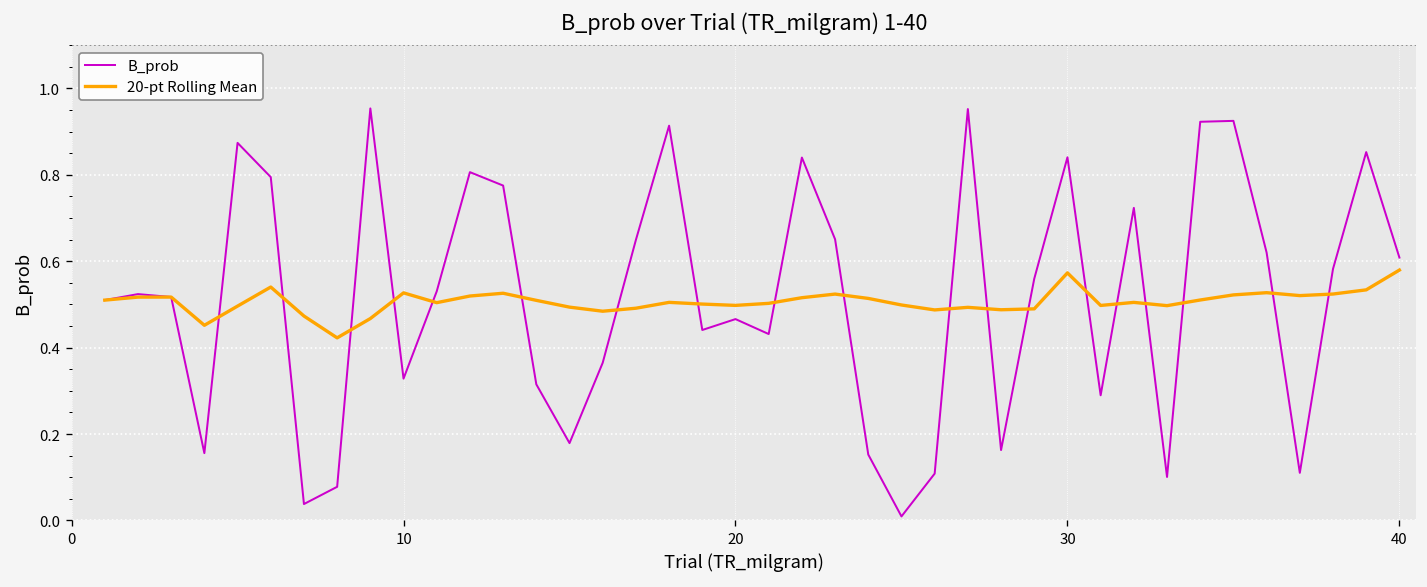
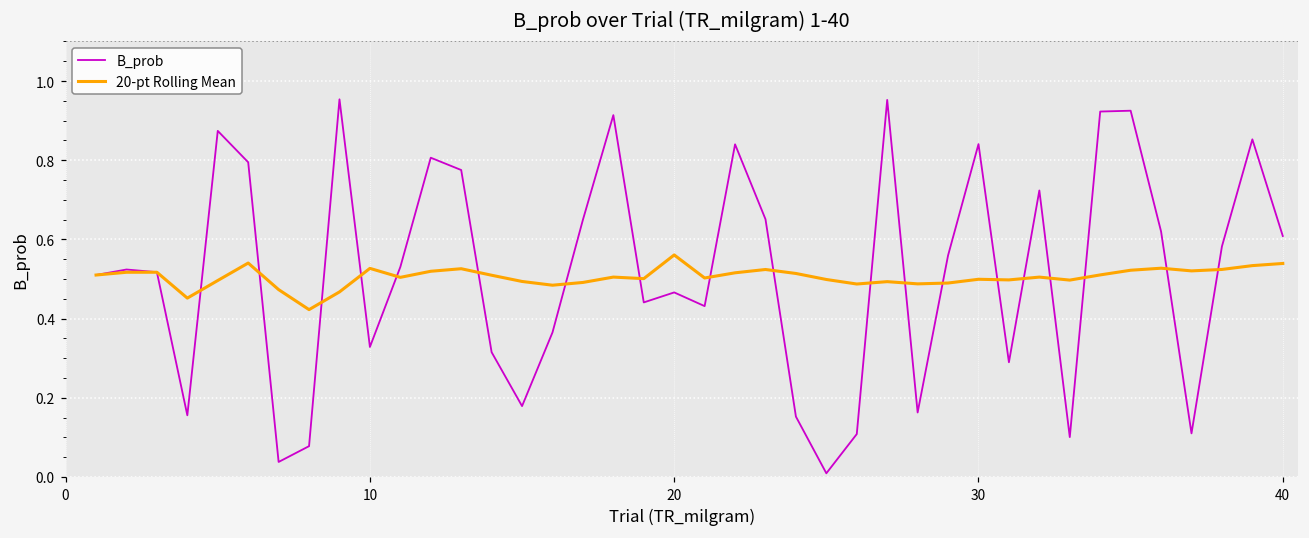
20-pt Rolling Mean, 20: 0.50 -> 0.56
20-pt Rolling Mean, 30: 0.57 -> 0.50
20-pt Rolling Mean, 40: 0.58 -> 0.54
